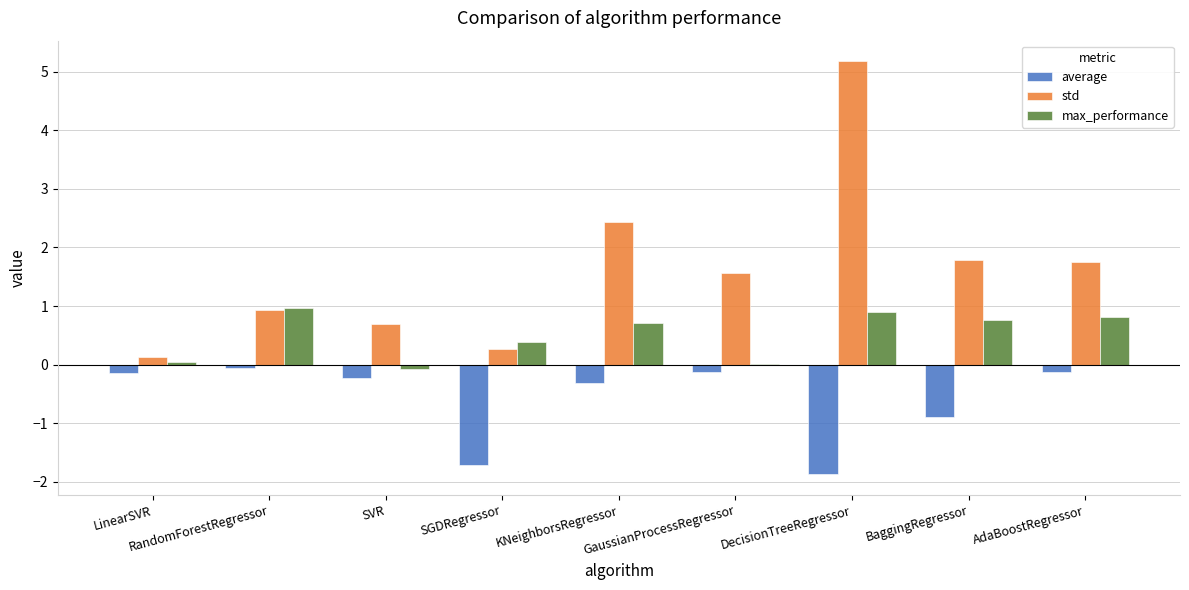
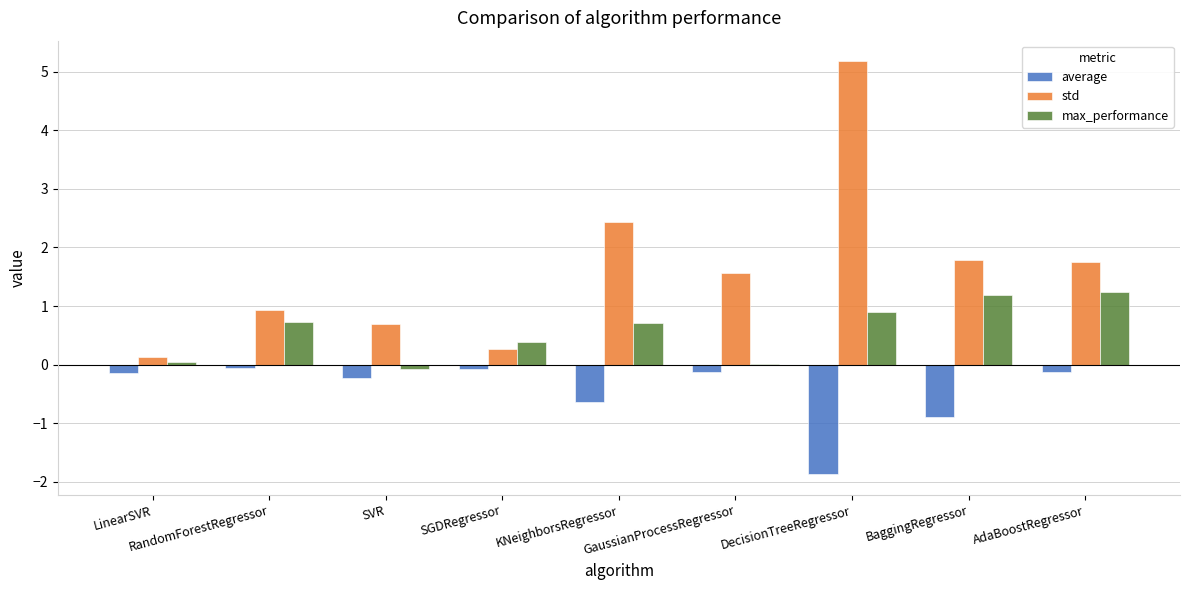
max_performance, RandomForestRegressor: 1.0 -> 0.7
average, SGDRegressor: -1.7 -> -0.1
average, KNeighborsRegressor: -0.3 -> -0.6
max_performance, BaggingRegressor: 0.8 -> 1.2
max_performance, AdaBoostRegressor: 0.8 -> 1.2
